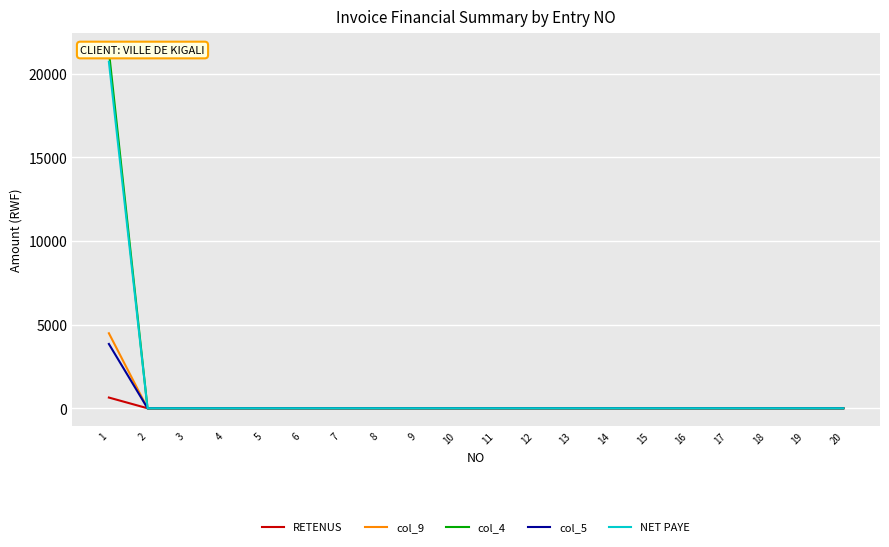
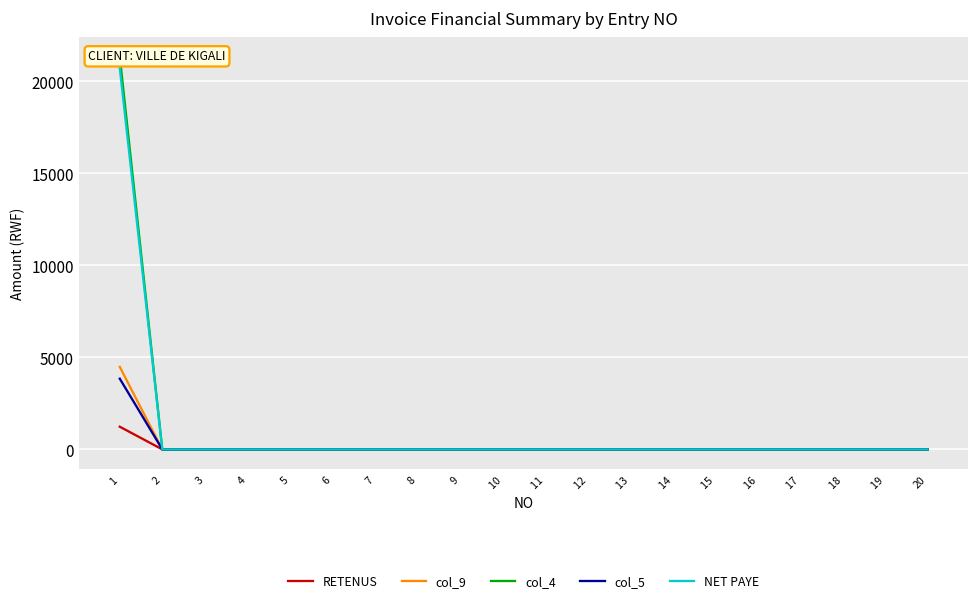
RETENUS, 1: 600 -> 1200
